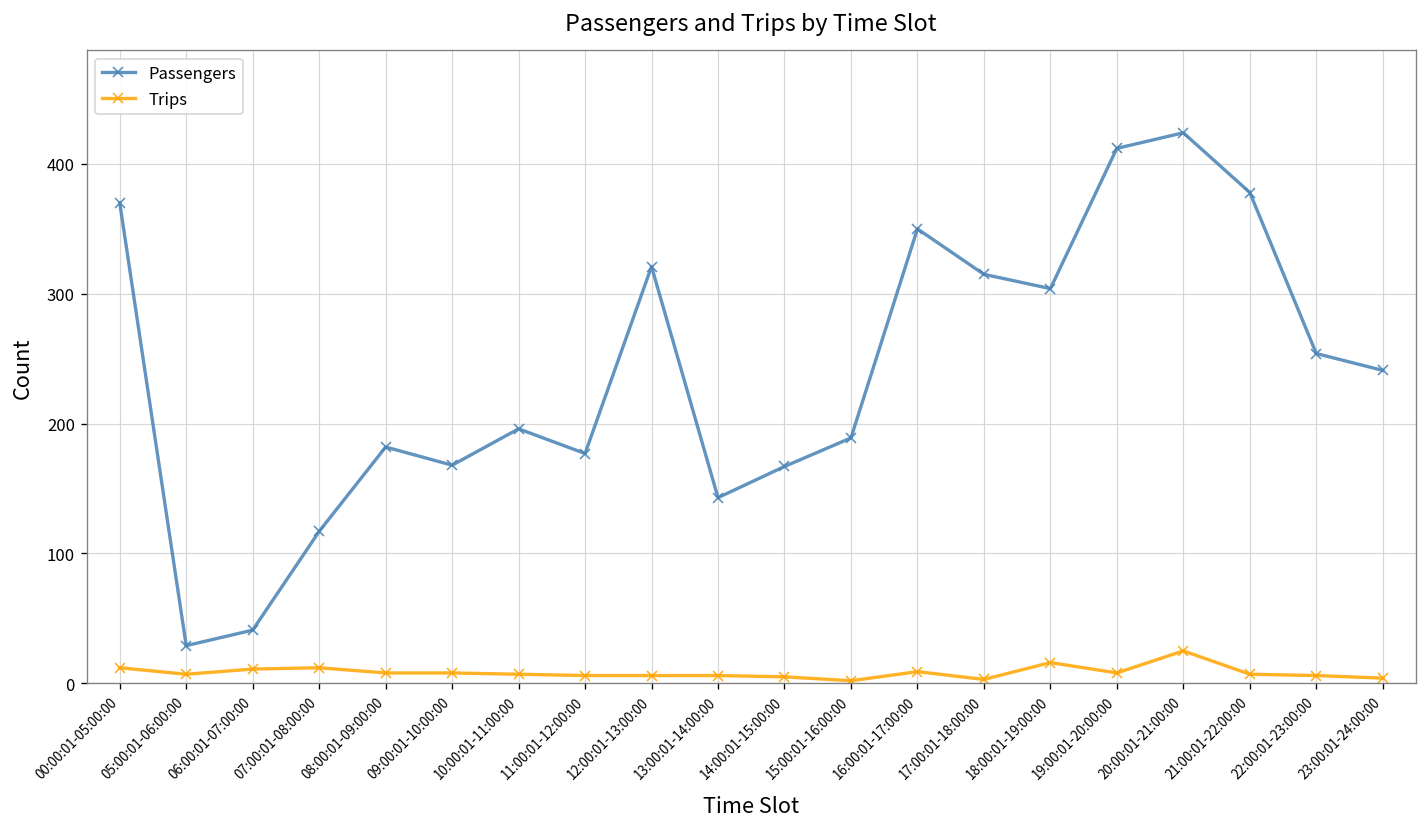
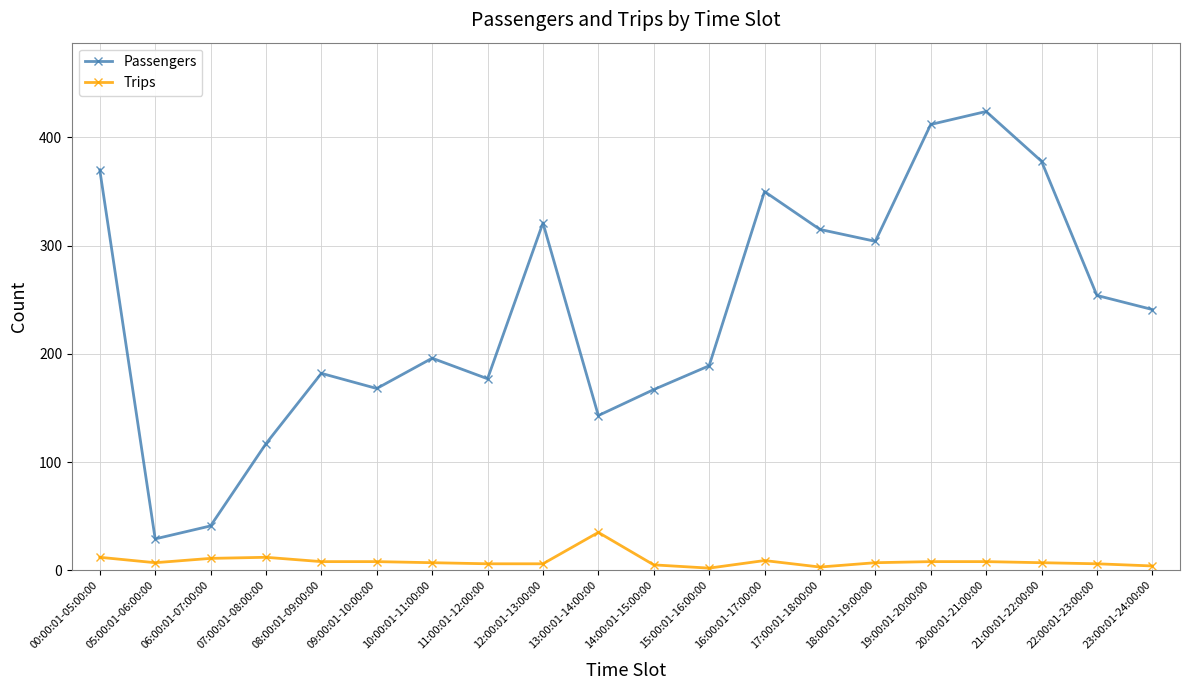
Trips, 13:00:01-14:00:00: 6 -> 35
Trips, 18:00:01-19:00:00: 16 -> 7
Trips, 20:00:01-21:00:00: 25 -> 8
